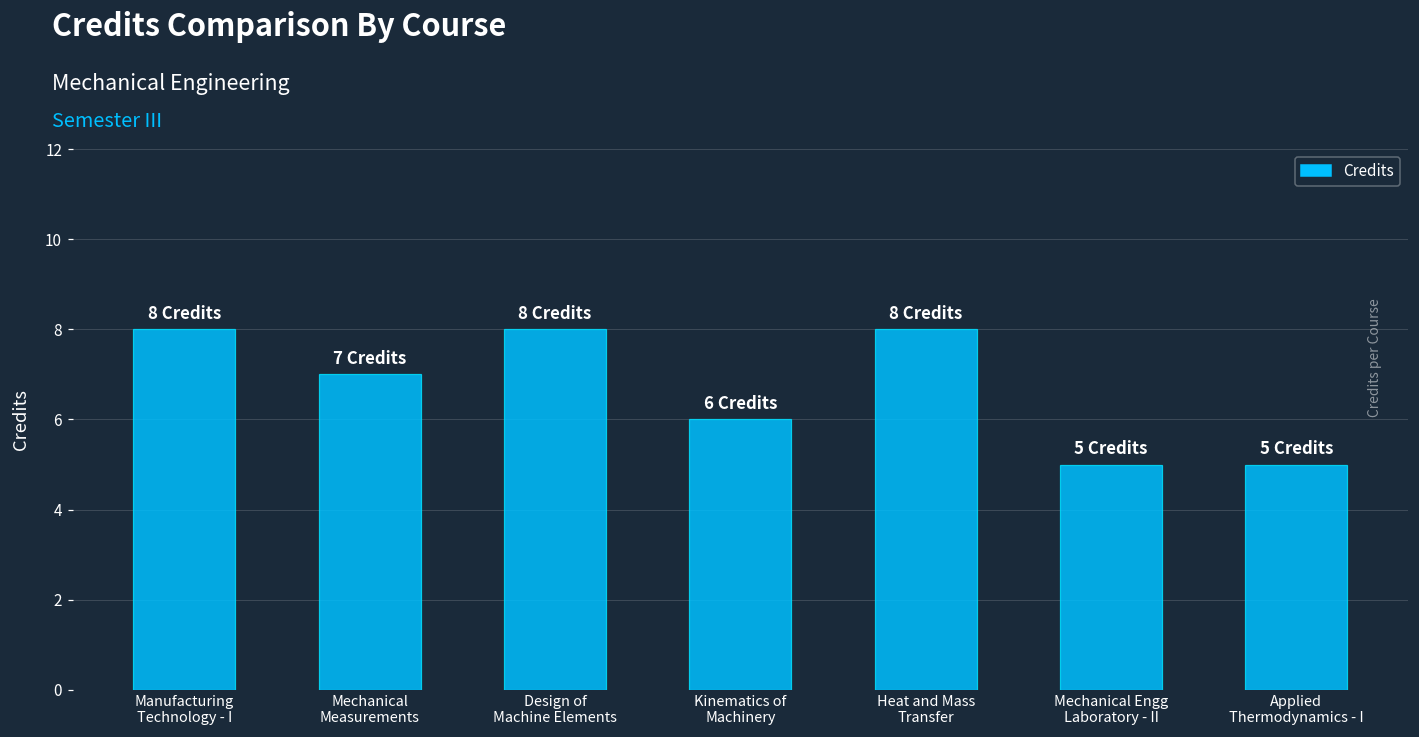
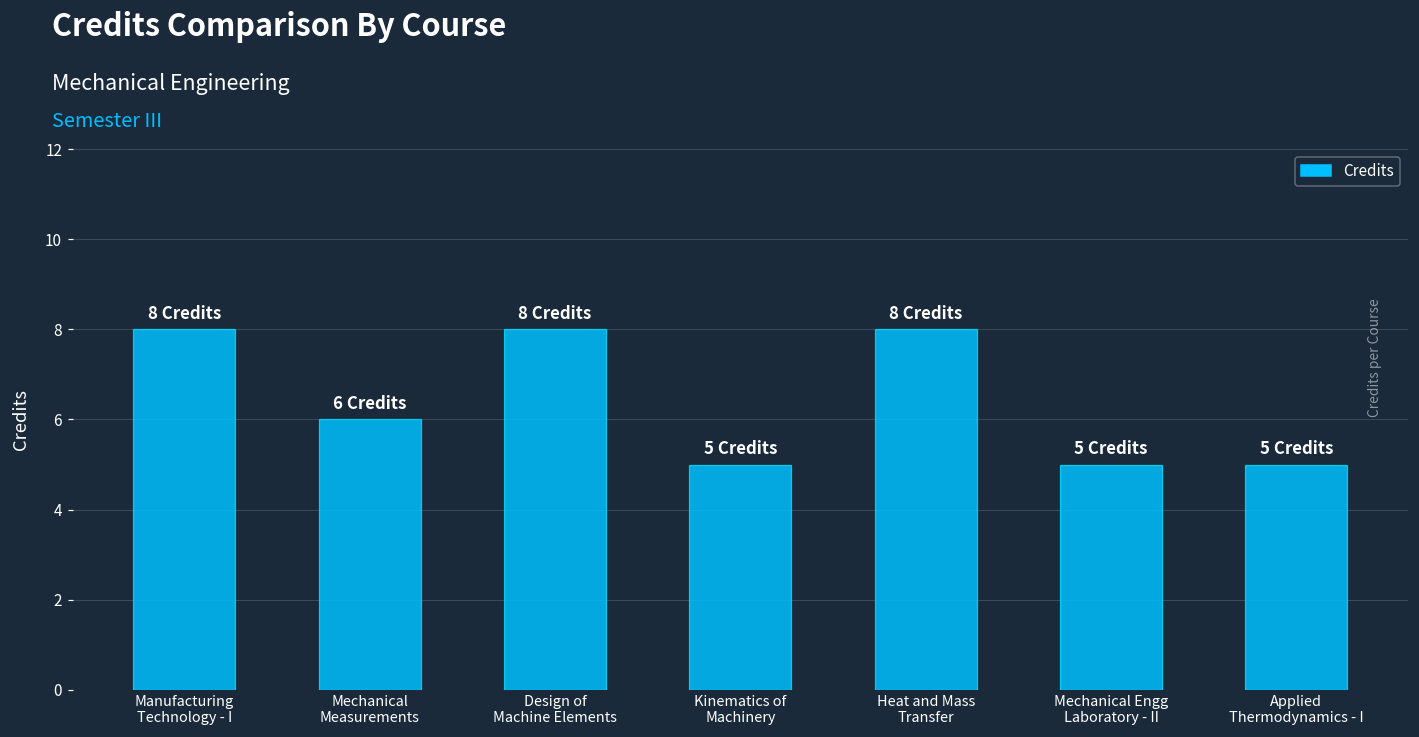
Mechanical Measurements: 7 -> 6
Kinematics of Machinery: 6 -> 5
